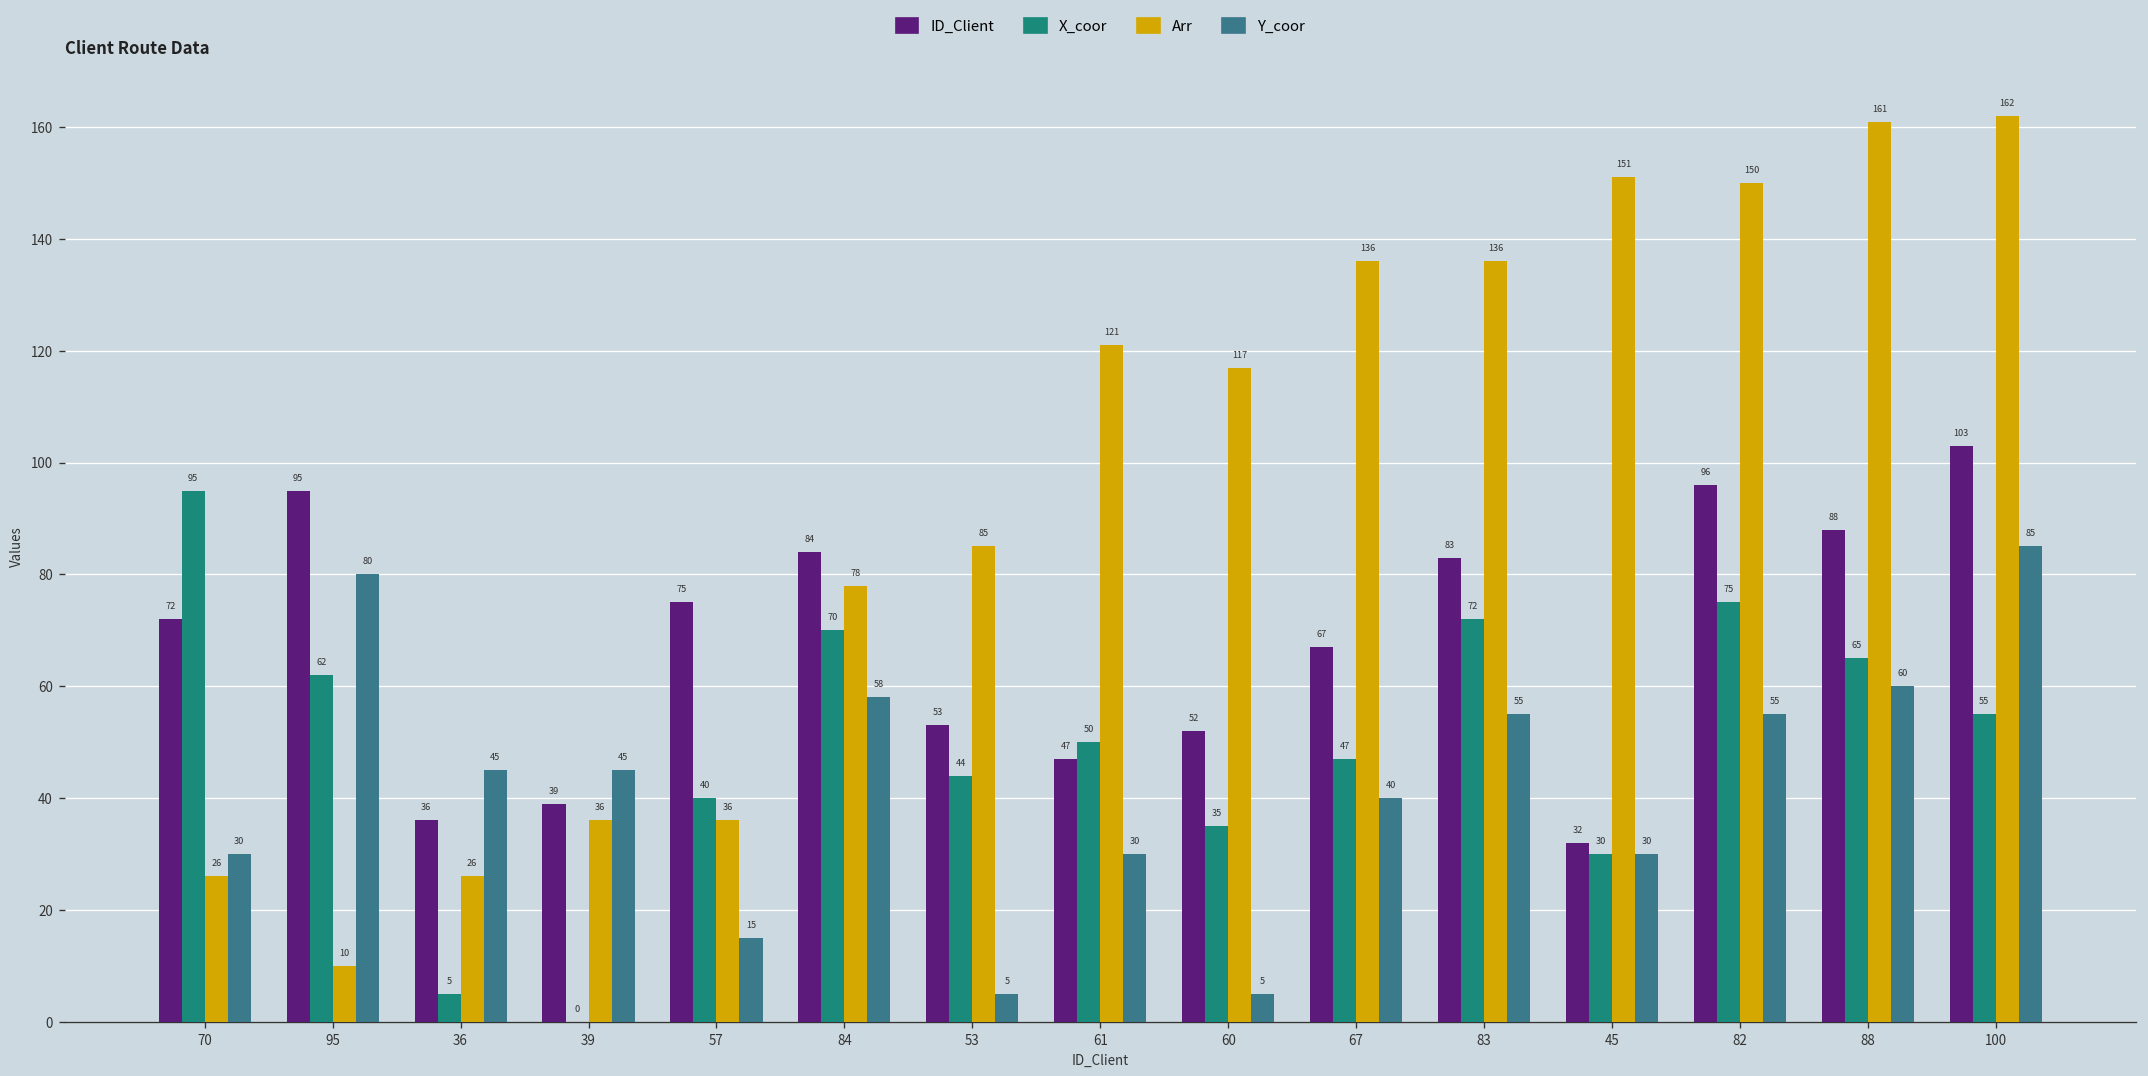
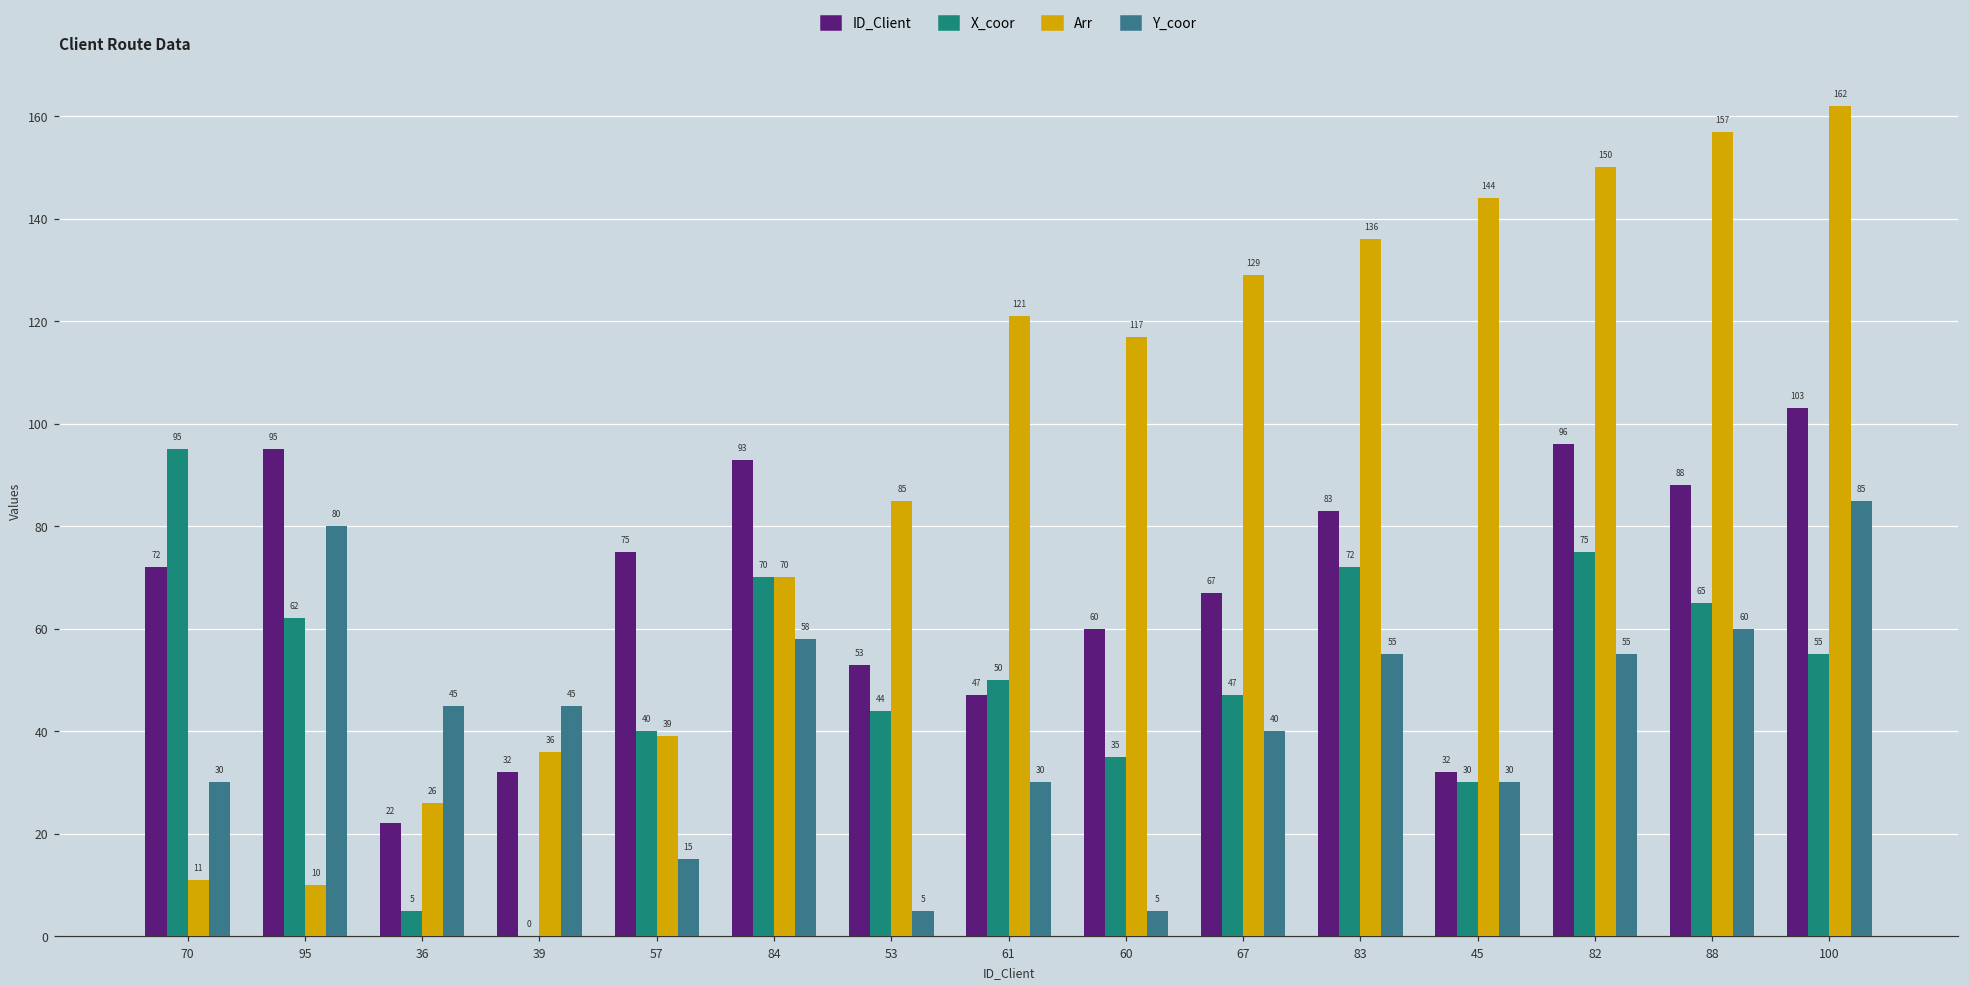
Arr, 70: 26 -> 11
ID_Client, 36: 36 -> 22
ID_Client, 39: 39 -> 32
Arr, 57: 36 -> 39
ID_Client, 84: 84 -> 93
Arr, 84: 78 -> 70
ID_Client, 60: 52 -> 60
Arr, 67: 136 -> 129
Arr, 45: 151 -> 144
Arr, 88: 161 -> 157
